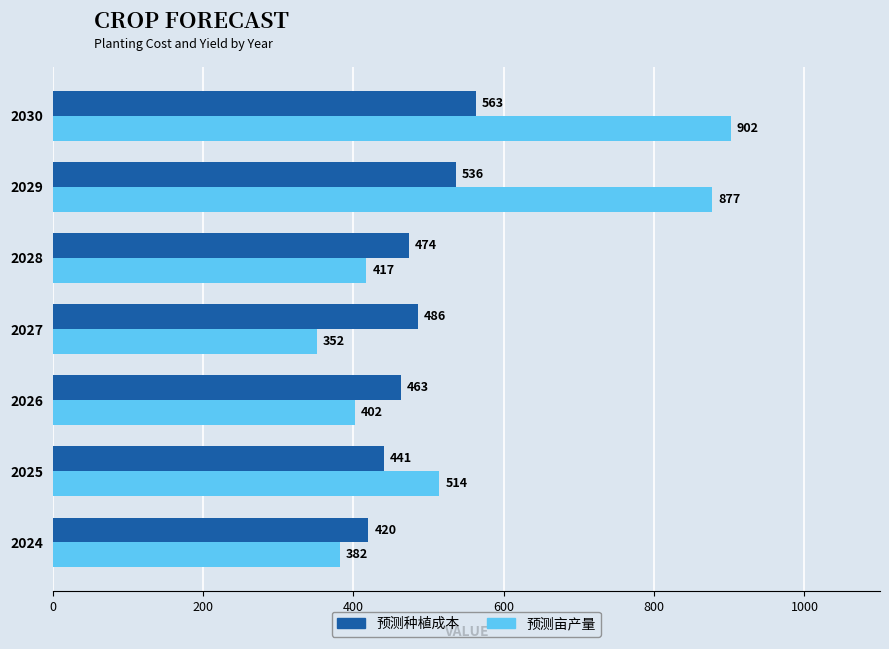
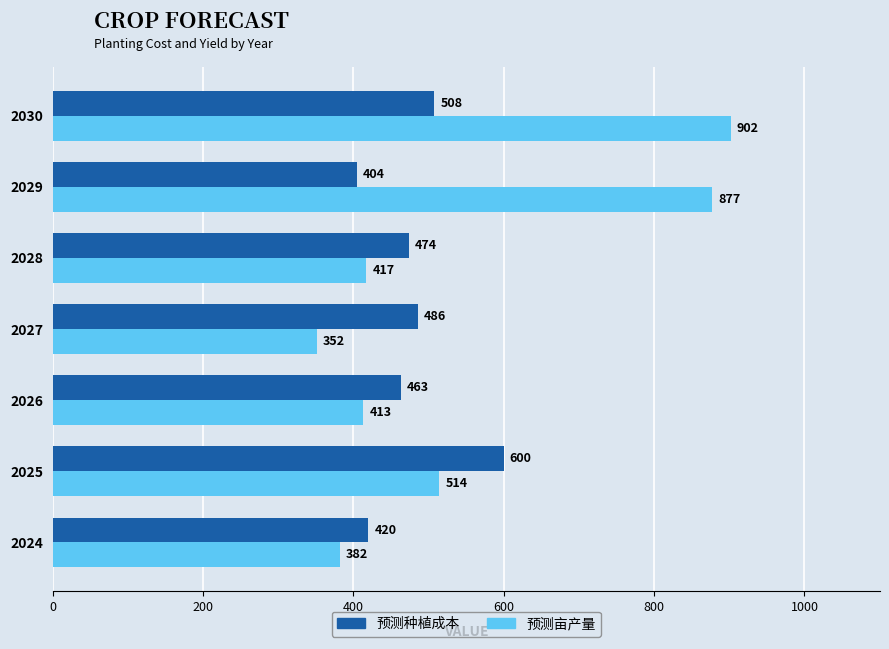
预测种植成本, 2030: 563 -> 508
预测种植成本, 2029: 536 -> 404
预测亩产量, 2026: 402 -> 413
预测种植成本, 2025: 441 -> 600
